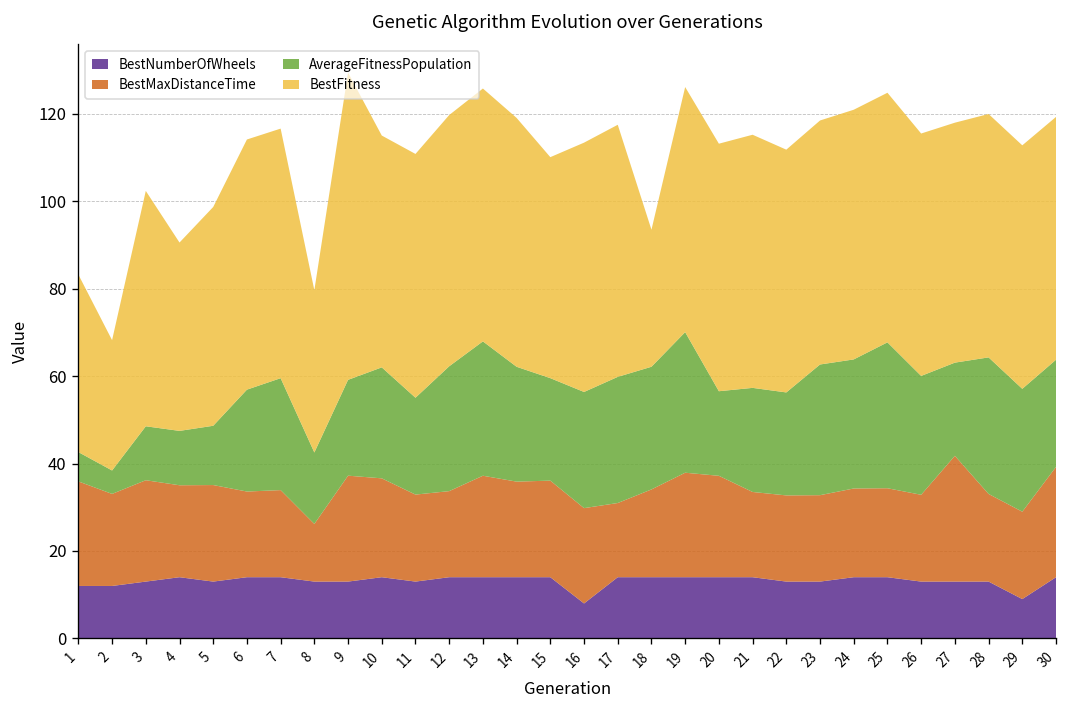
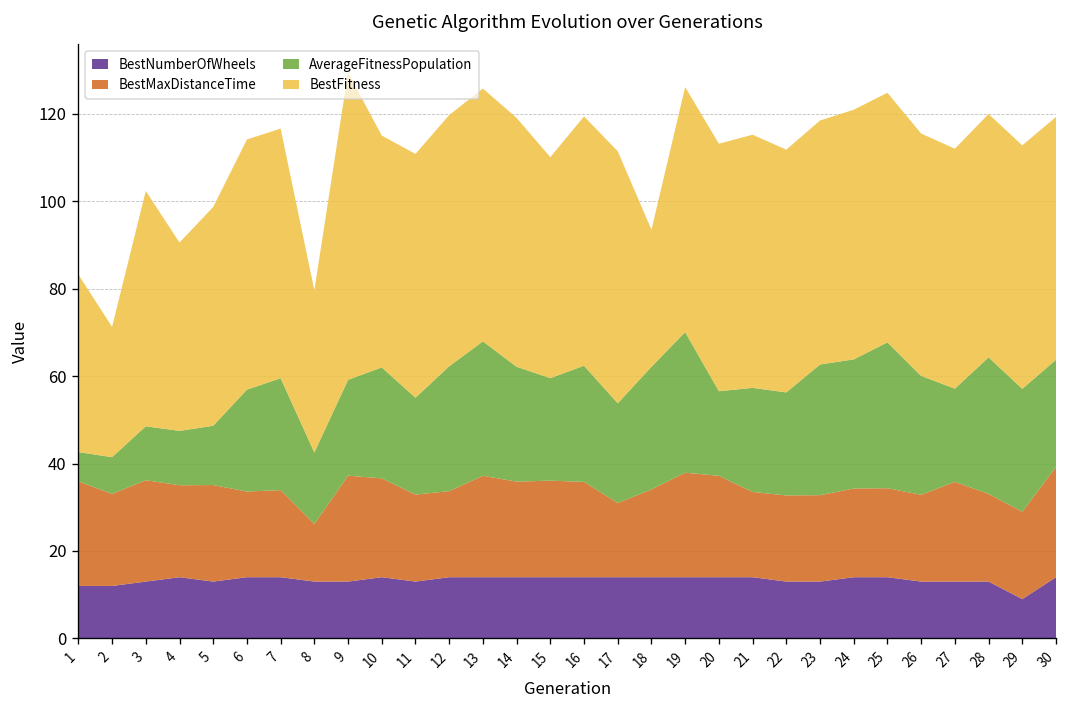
AverageFitnessPopulation, 2: 5 -> 8
BestNumberOfWheels, 16: 8 -> 14
AverageFitnessPopulation, 17: 29 -> 23
BestMaxDistanceTime, 27: 29 -> 23
